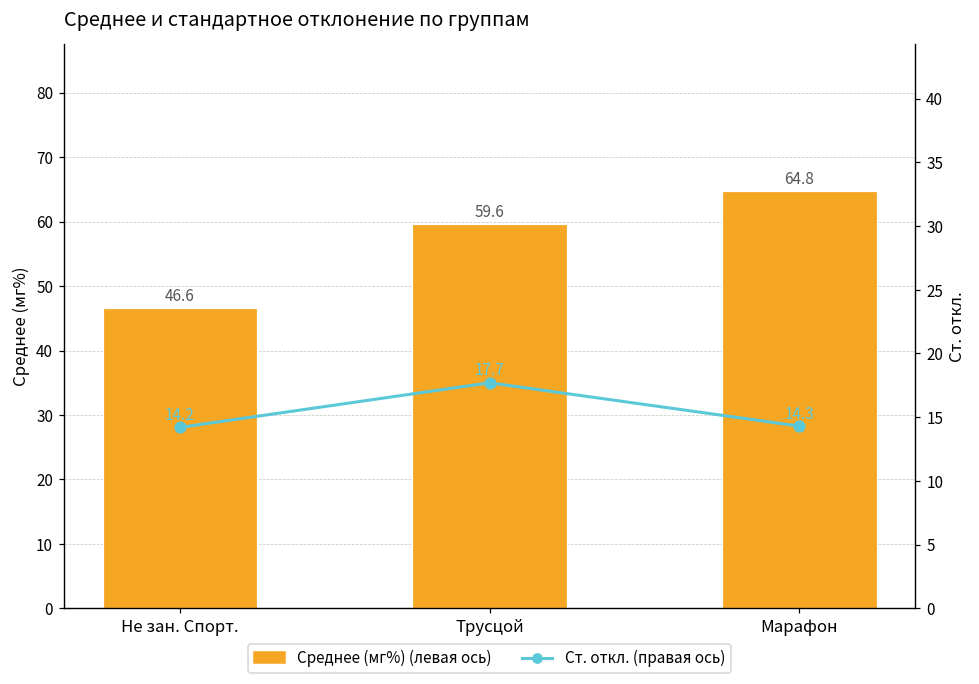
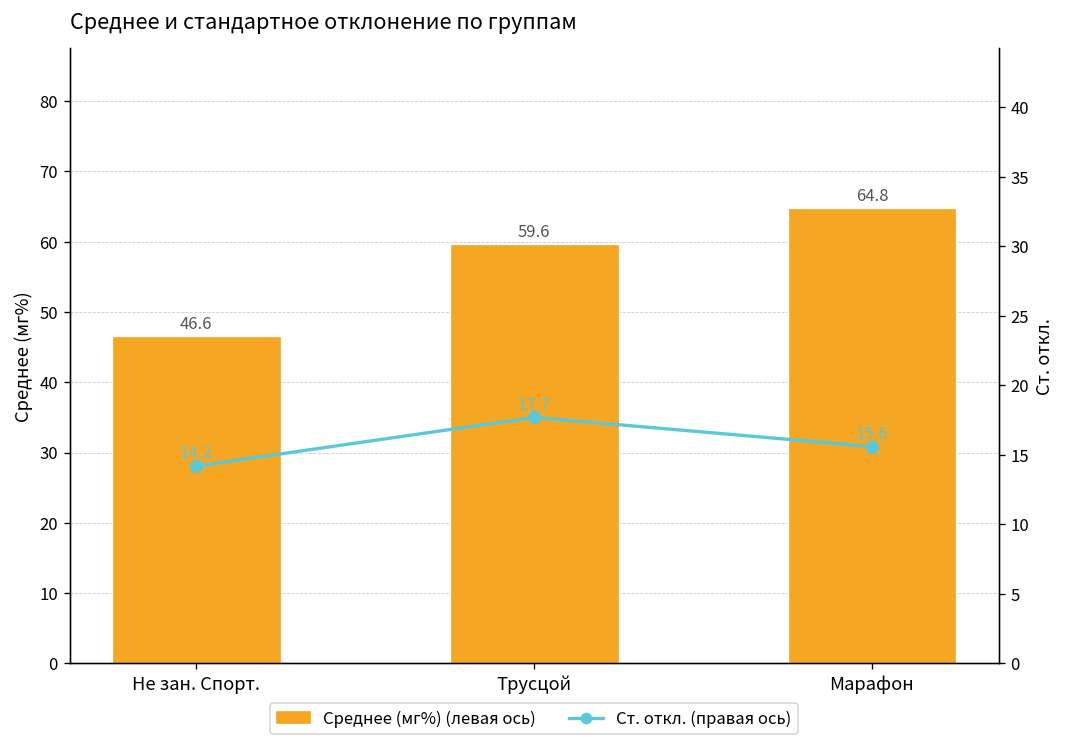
Ст. откл. (правая ось), Марафон: 14.3 -> 15.6
